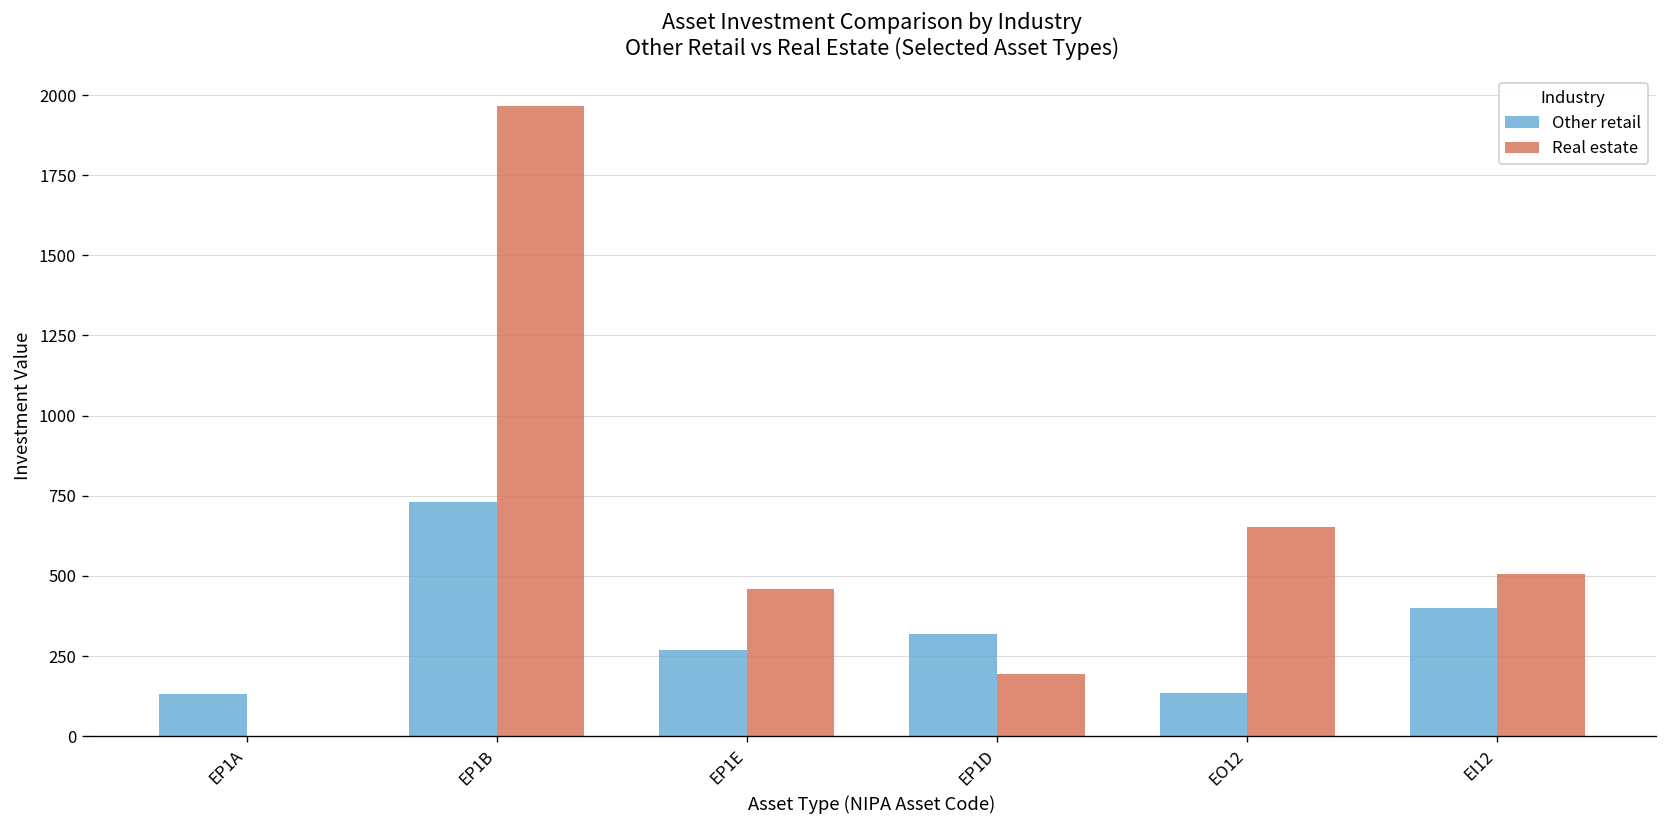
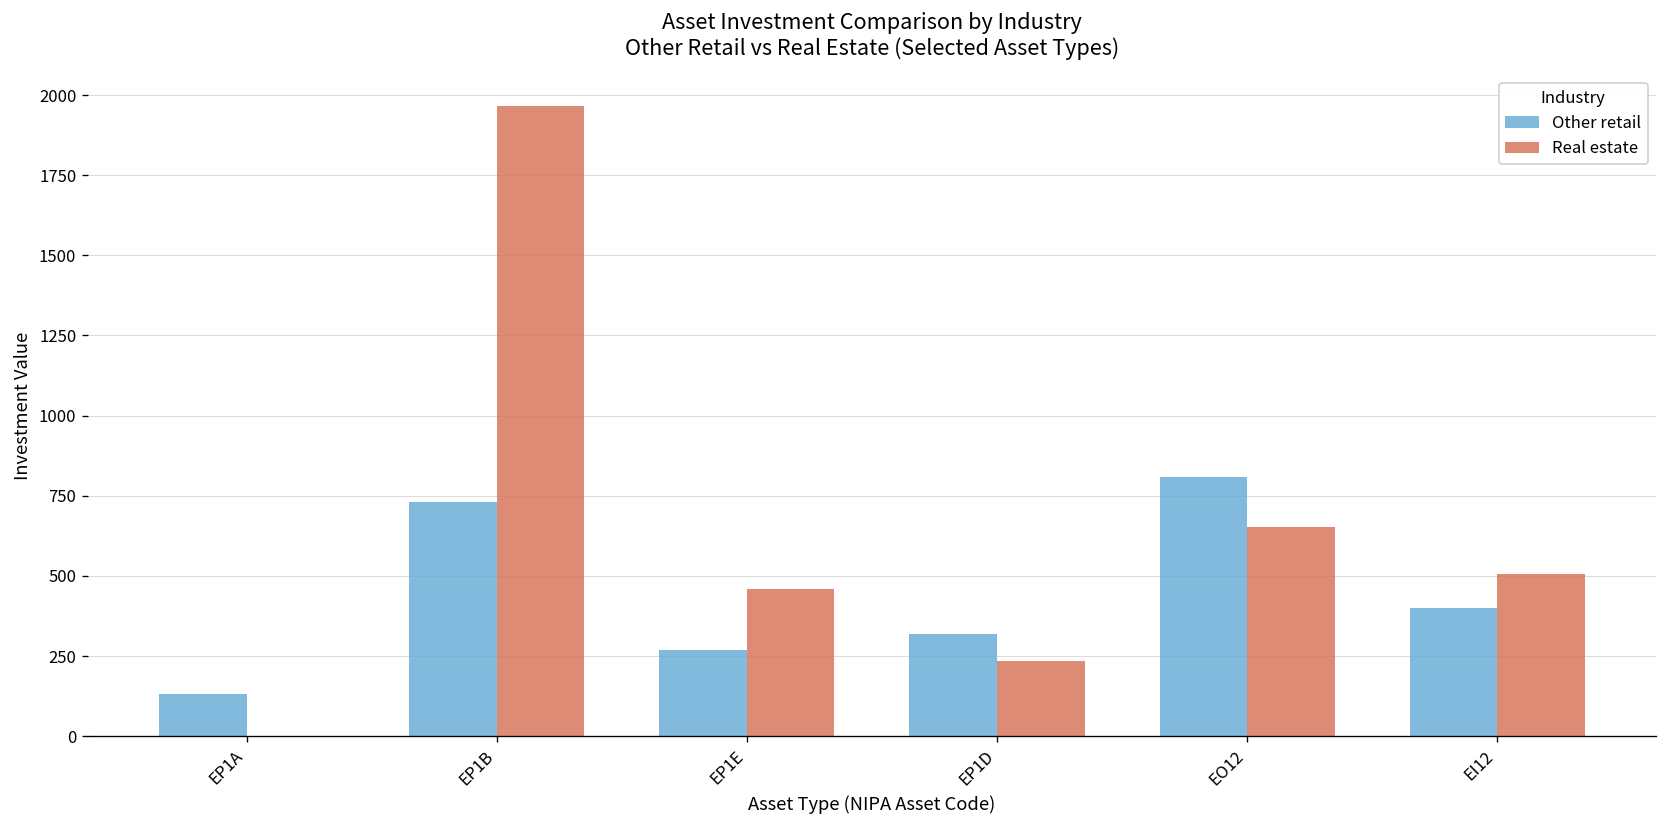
Real estate, EP1D: 200 -> 230
Other retail, EO12: 130 -> 810
